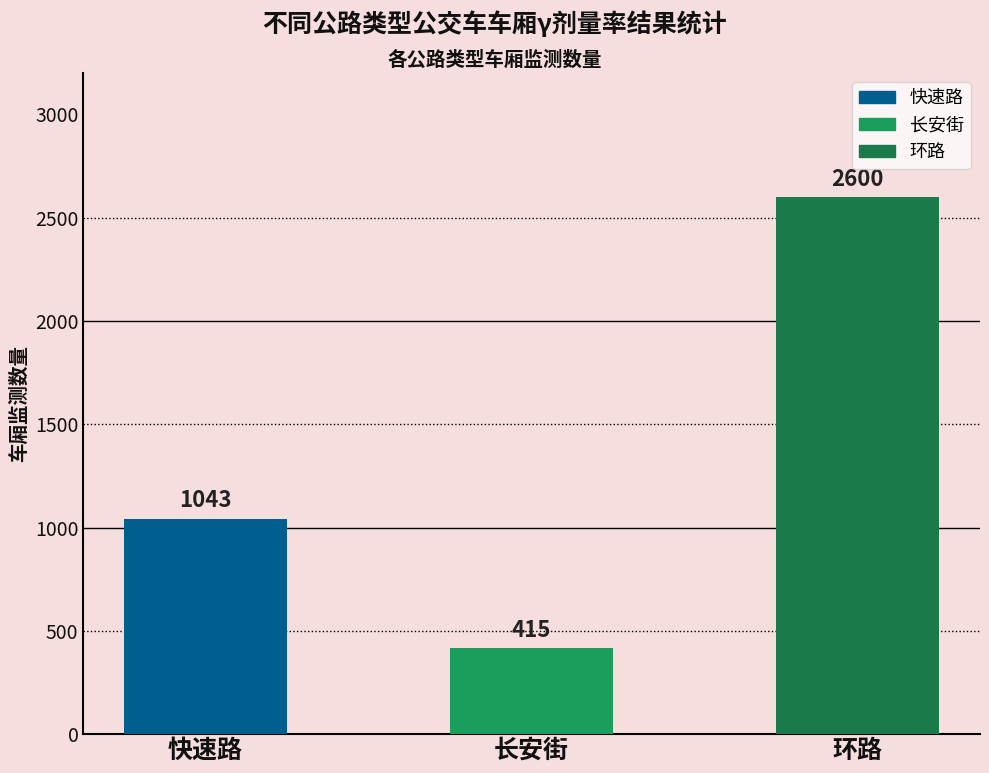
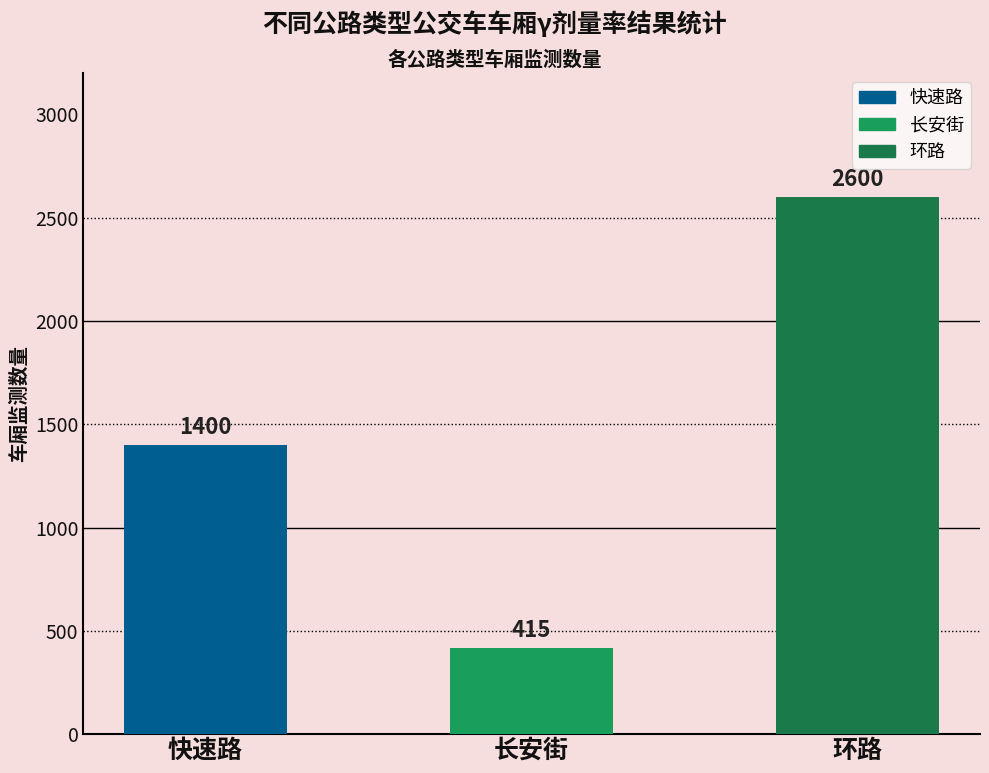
快速路: 1043 -> 1400
